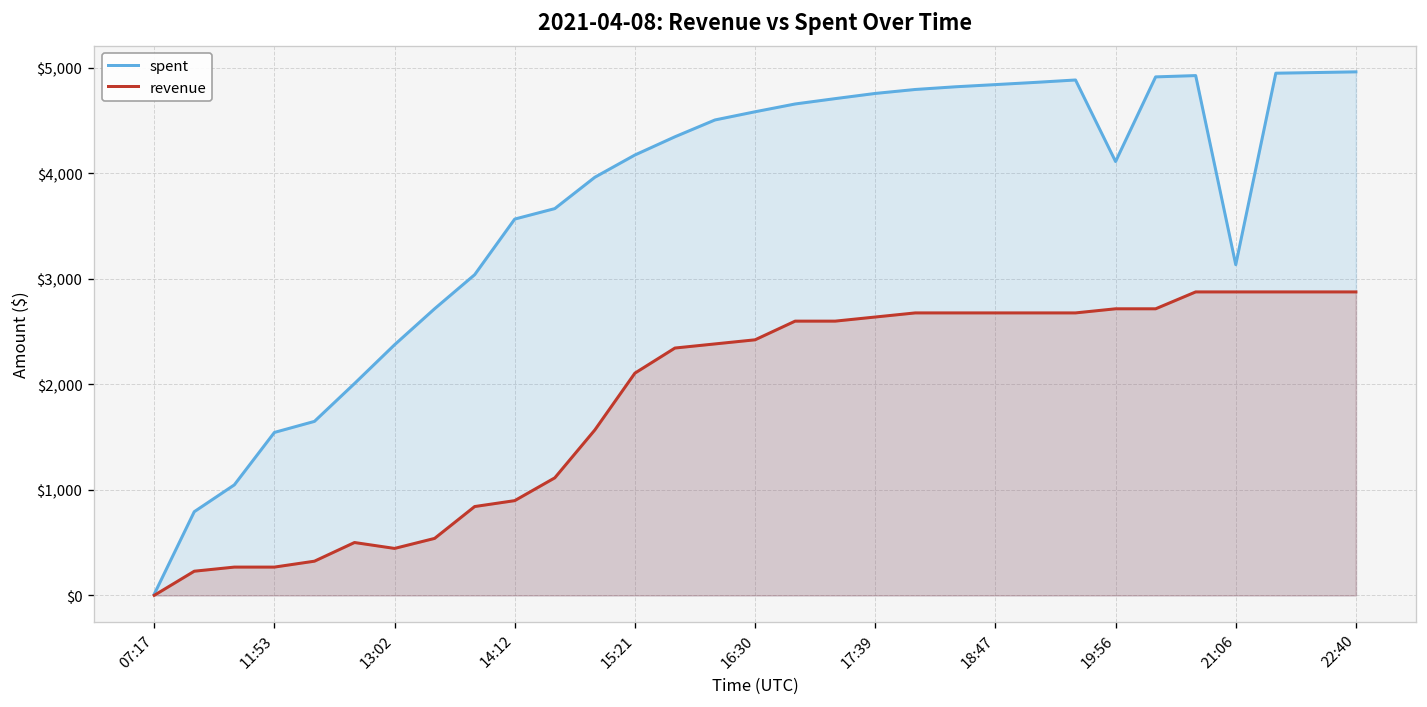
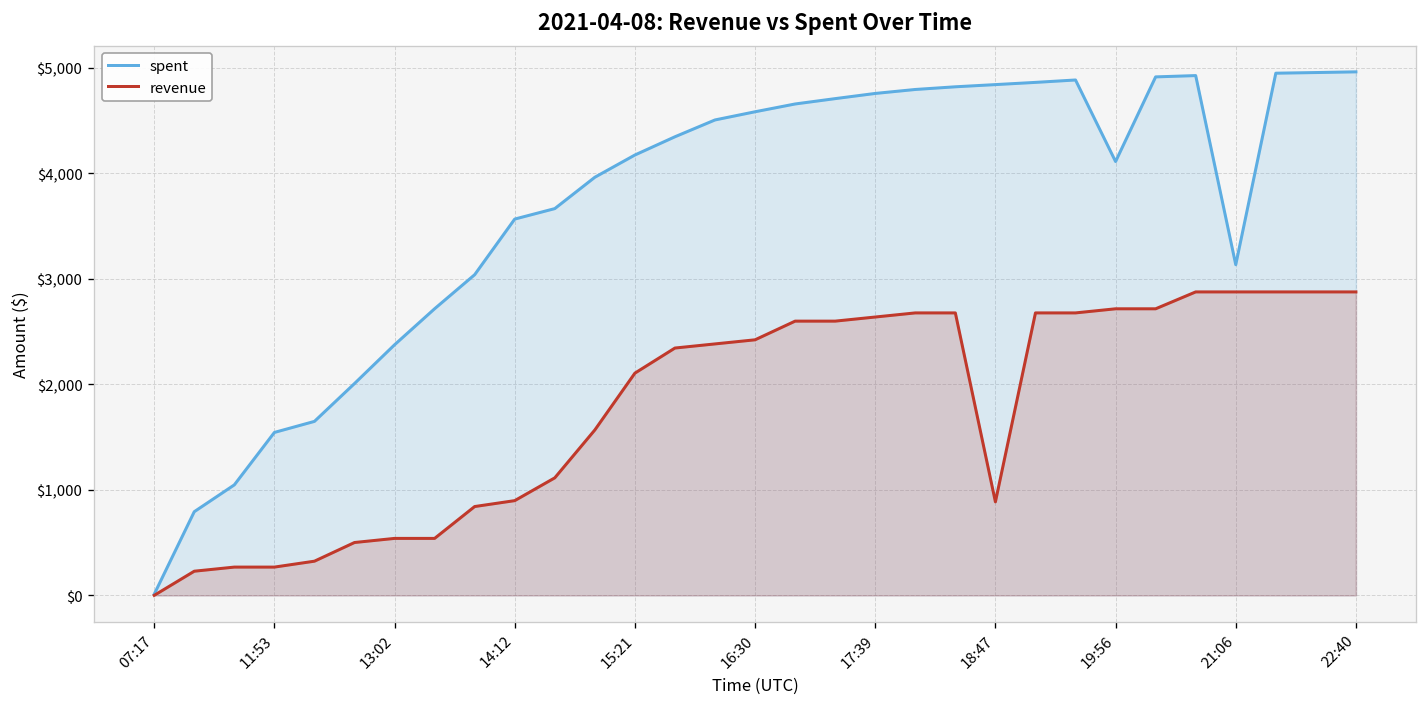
revenue, 13:02: $400 -> $500
revenue, 18:47: $2,700 -> $900
